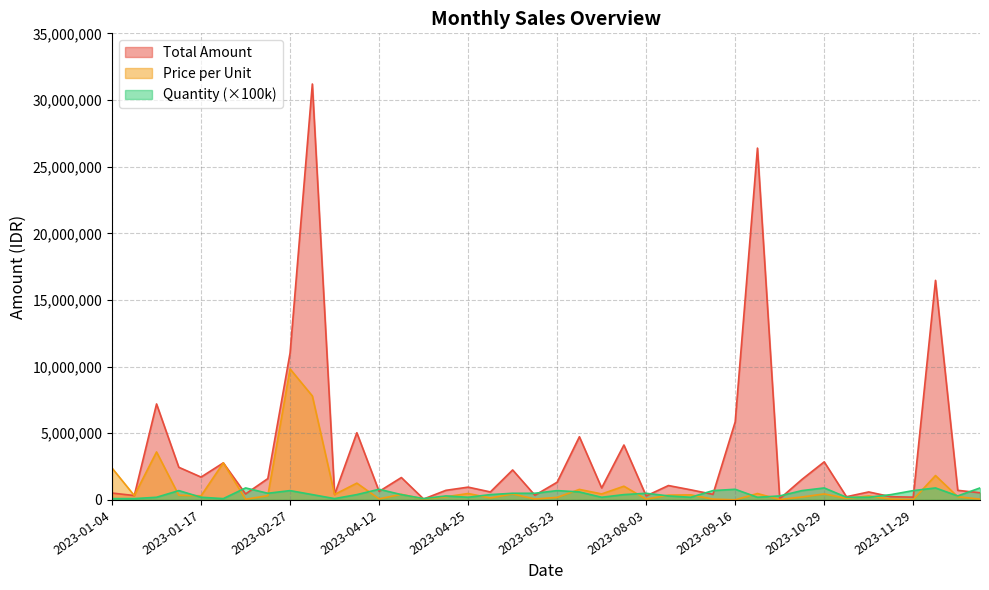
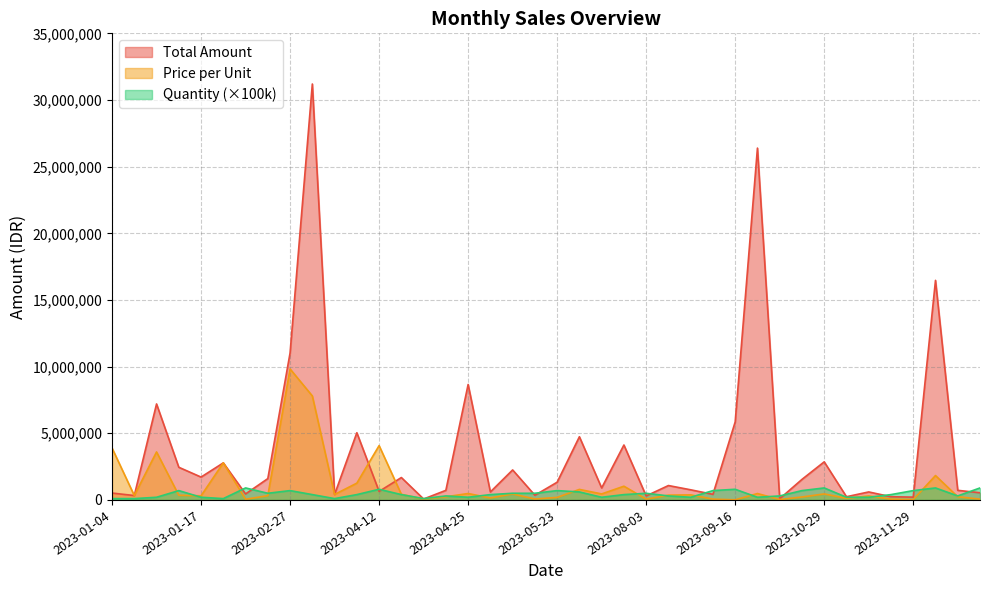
Price per Unit, 2023-01-04: 2,400,000 -> 3,900,000
Price per Unit, 2023-04-12: 100,000 -> 4,100,000
Total Amount, 2023-04-25: 1,000,000 -> 8,700,000
